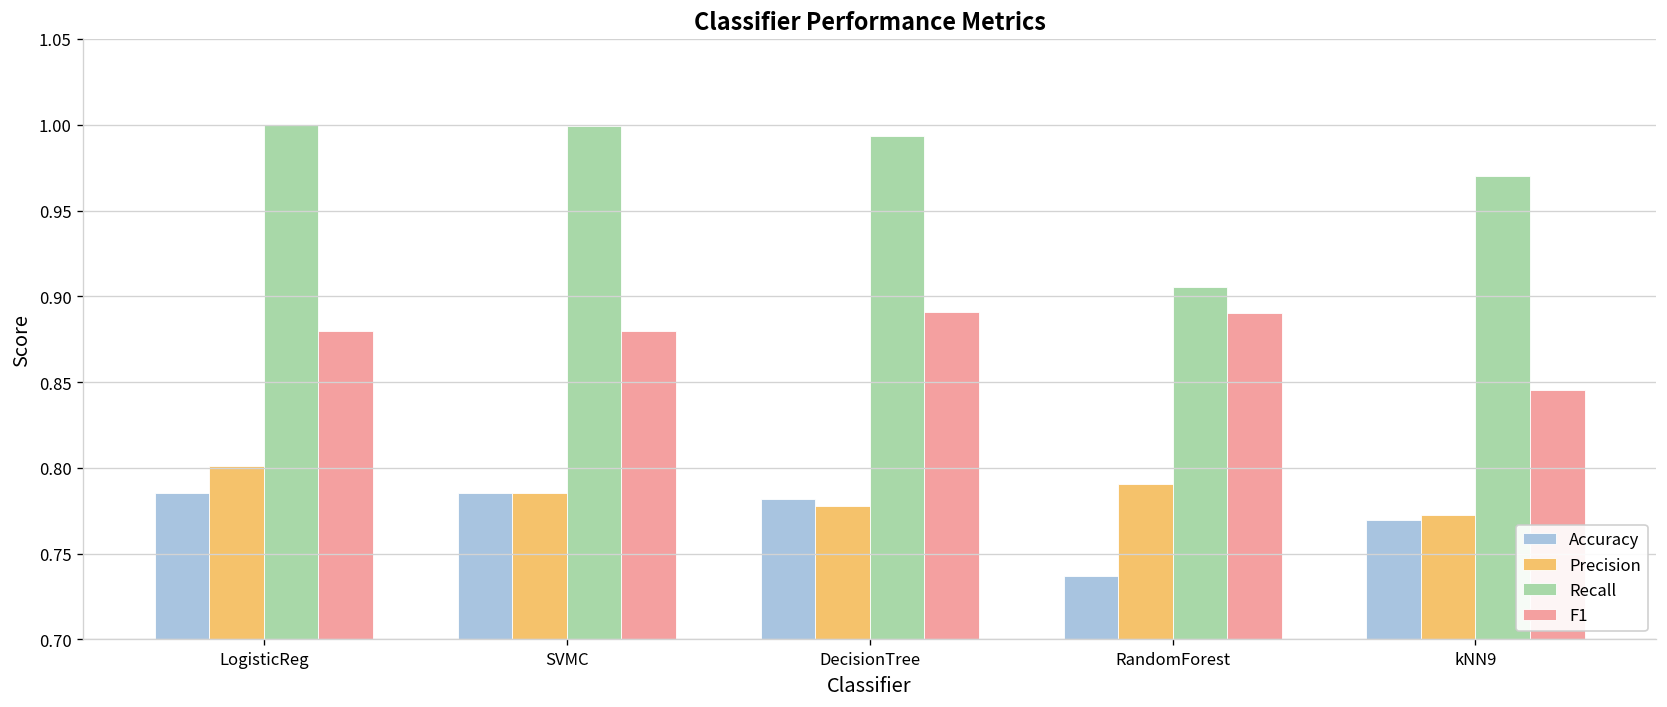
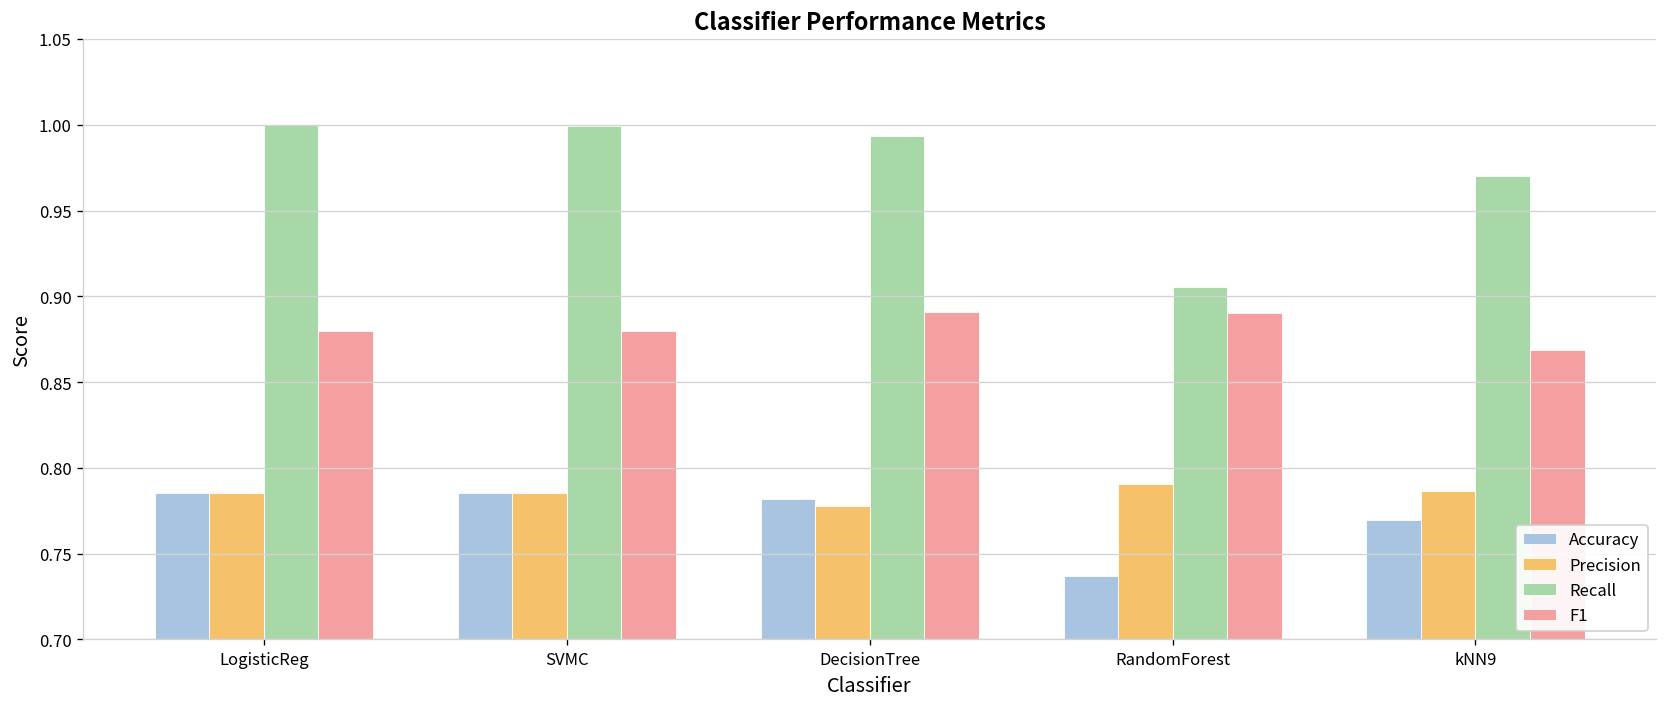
Precision, LogisticReg: 0.801 -> 0.785
Precision, kNN9: 0.772 -> 0.786
F1, kNN9: 0.845 -> 0.869
